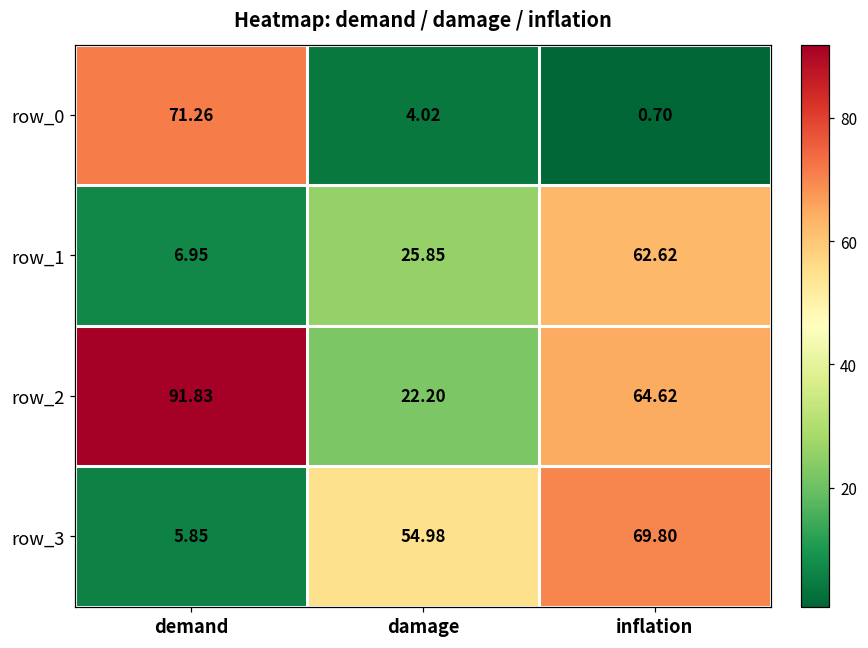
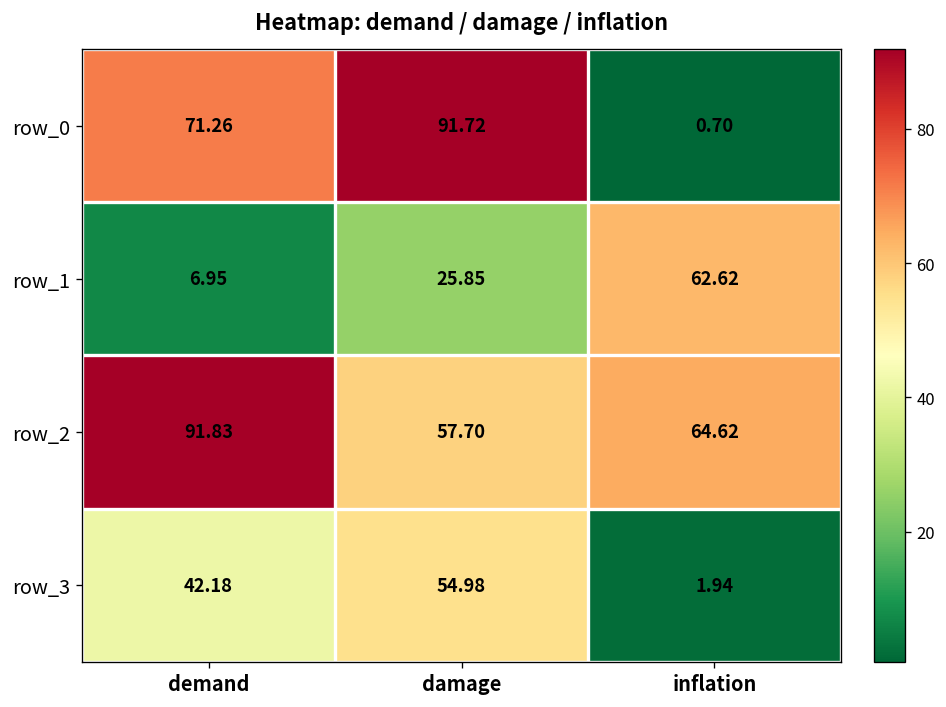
row_0, damage: 4.02 -> 91.72
row_2, damage: 22.20 -> 57.70
row_3, demand: 5.85 -> 42.18
row_3, inflation: 69.80 -> 1.94
